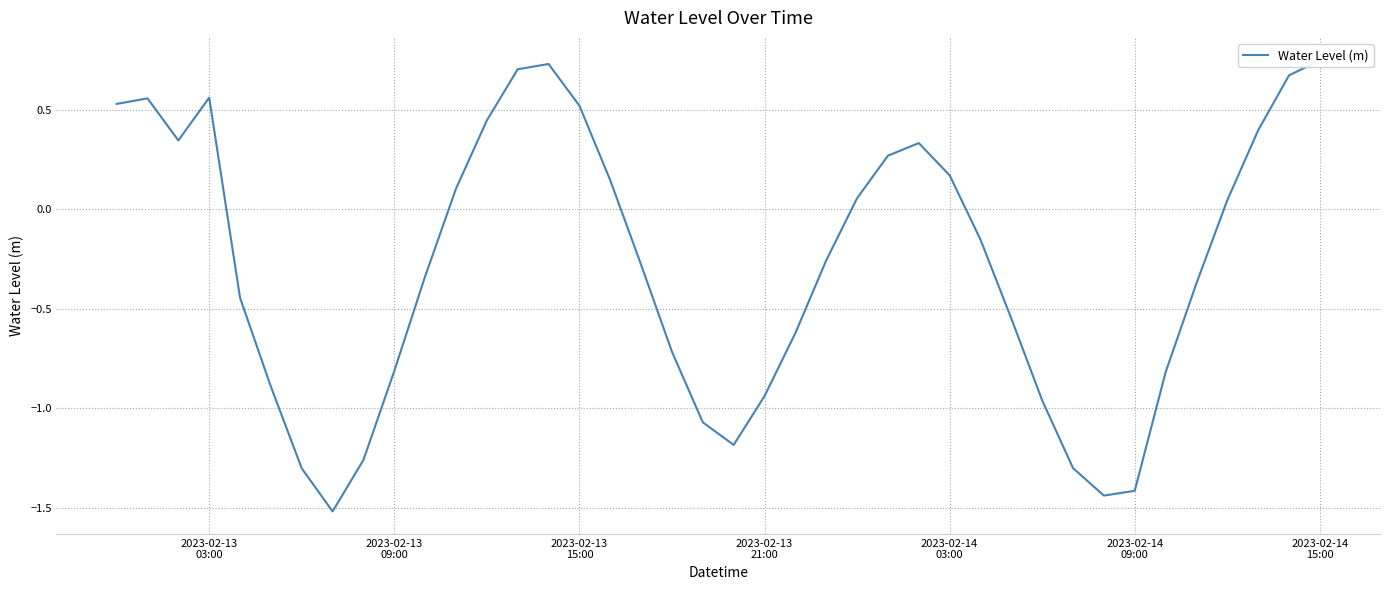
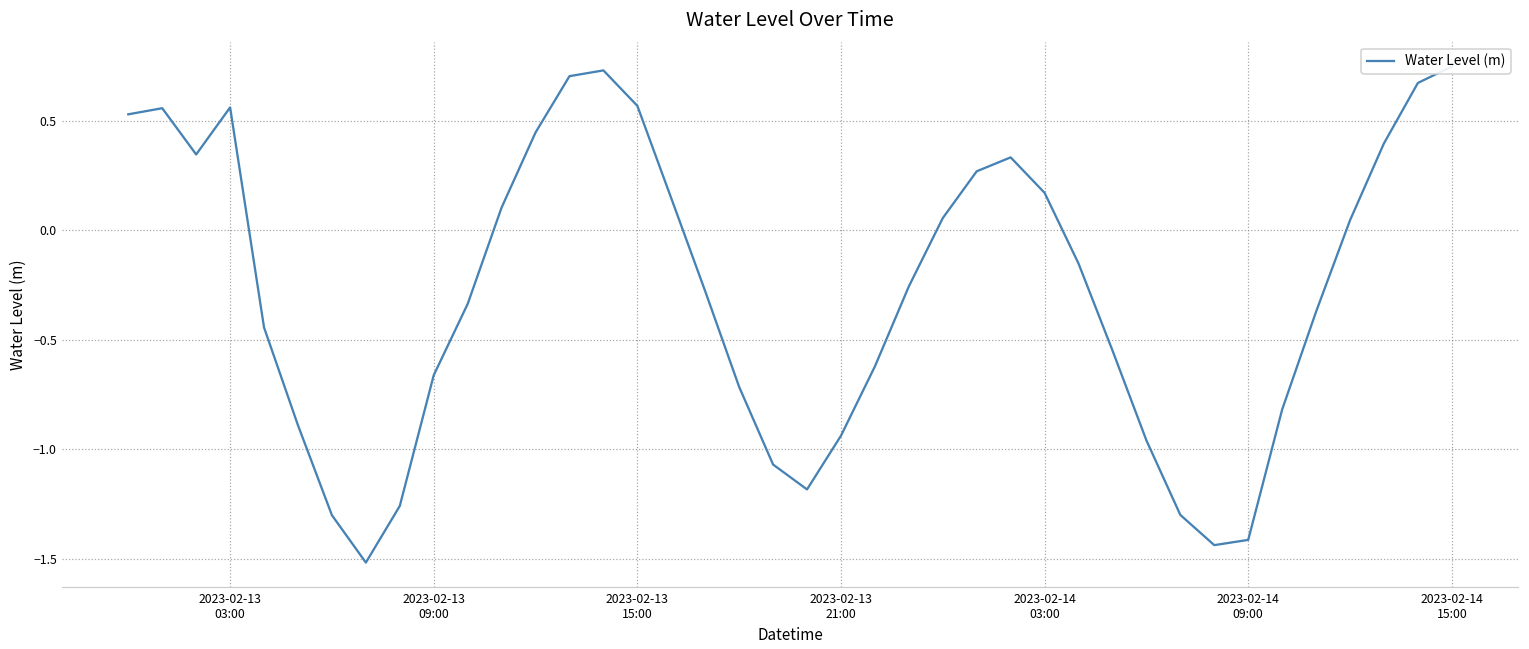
2023-02-13 09:00: -0.81 -> -0.66
2023-02-13 15:00: 0.52 -> 0.57
